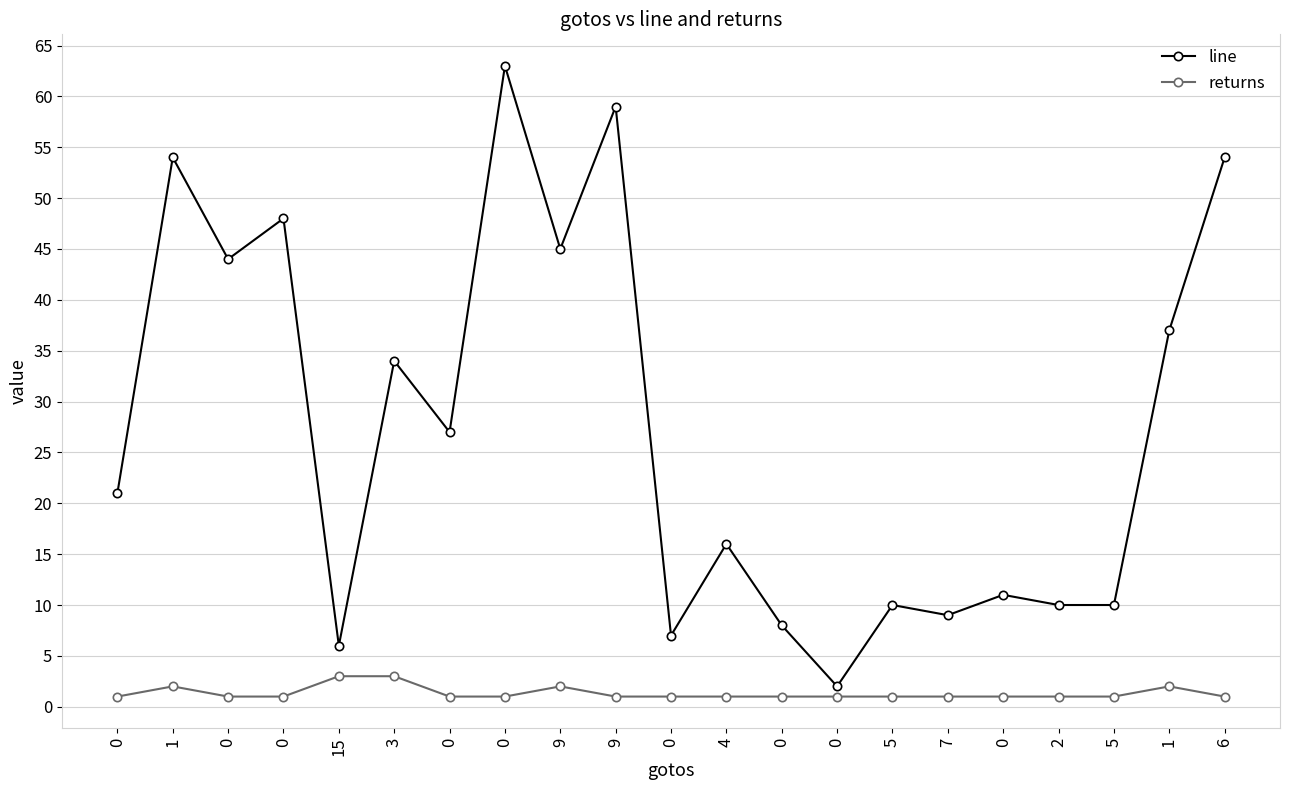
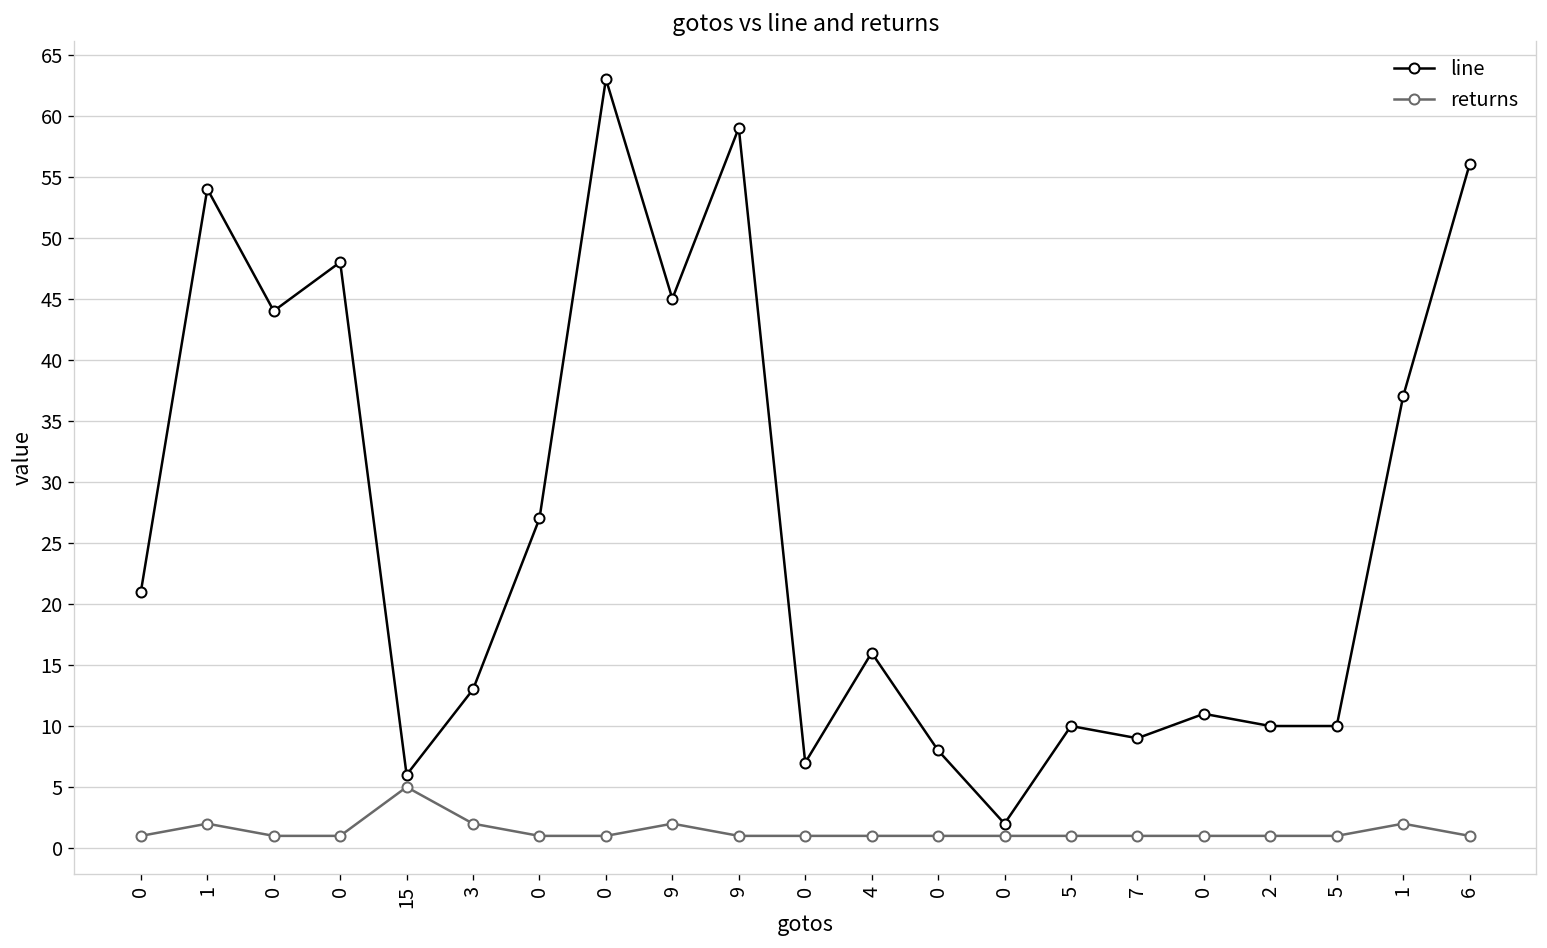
returns, 15: 3 -> 5
line, 3: 34 -> 13
returns, 3: 3 -> 2
line, 6: 54 -> 56
